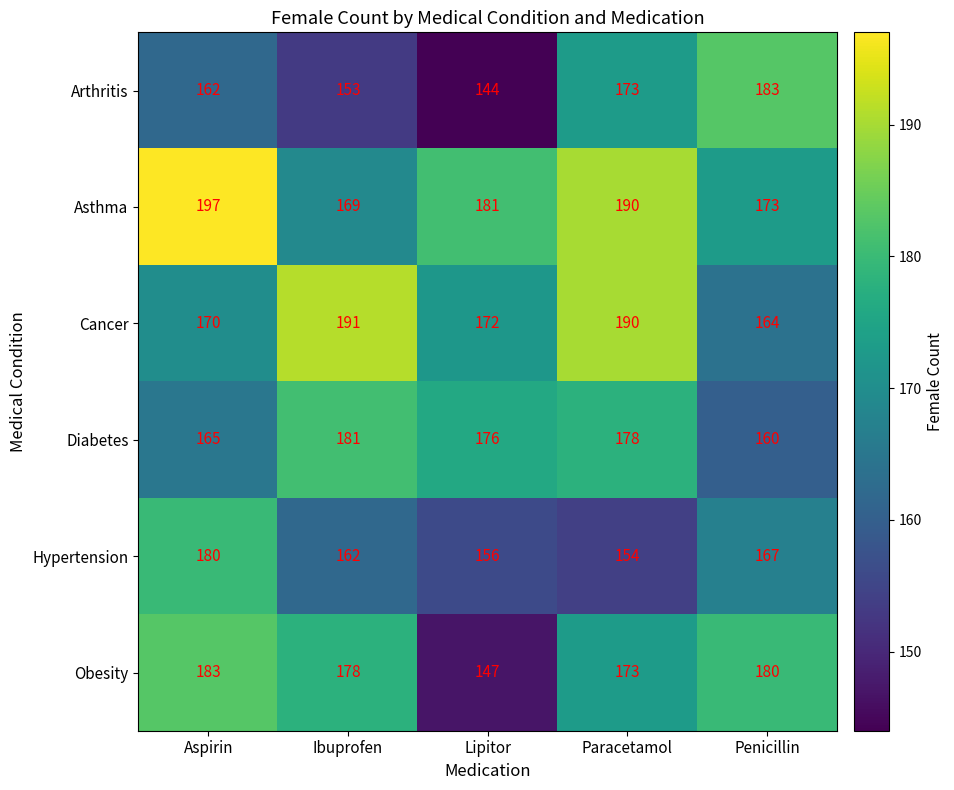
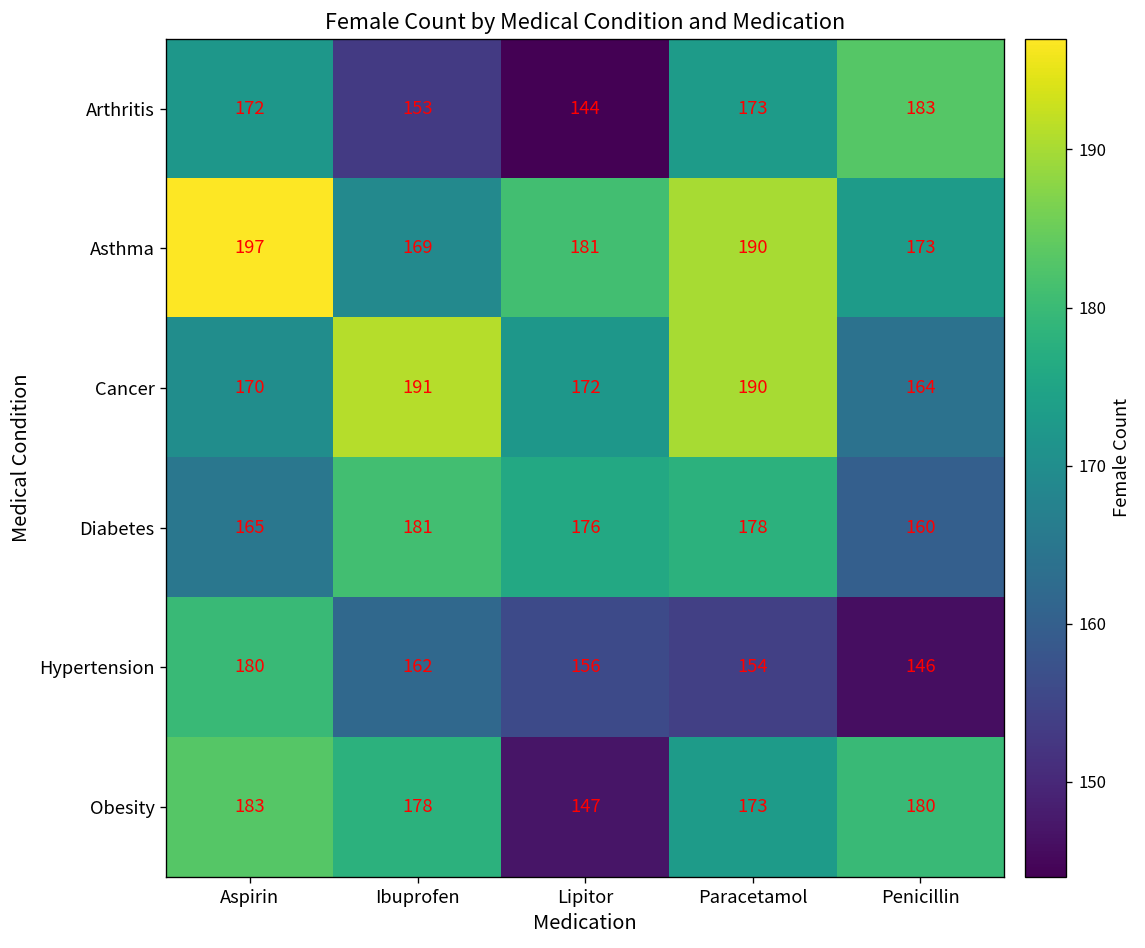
Arthritis, Aspirin: 162 -> 172
Hypertension, Penicillin: 167 -> 146
